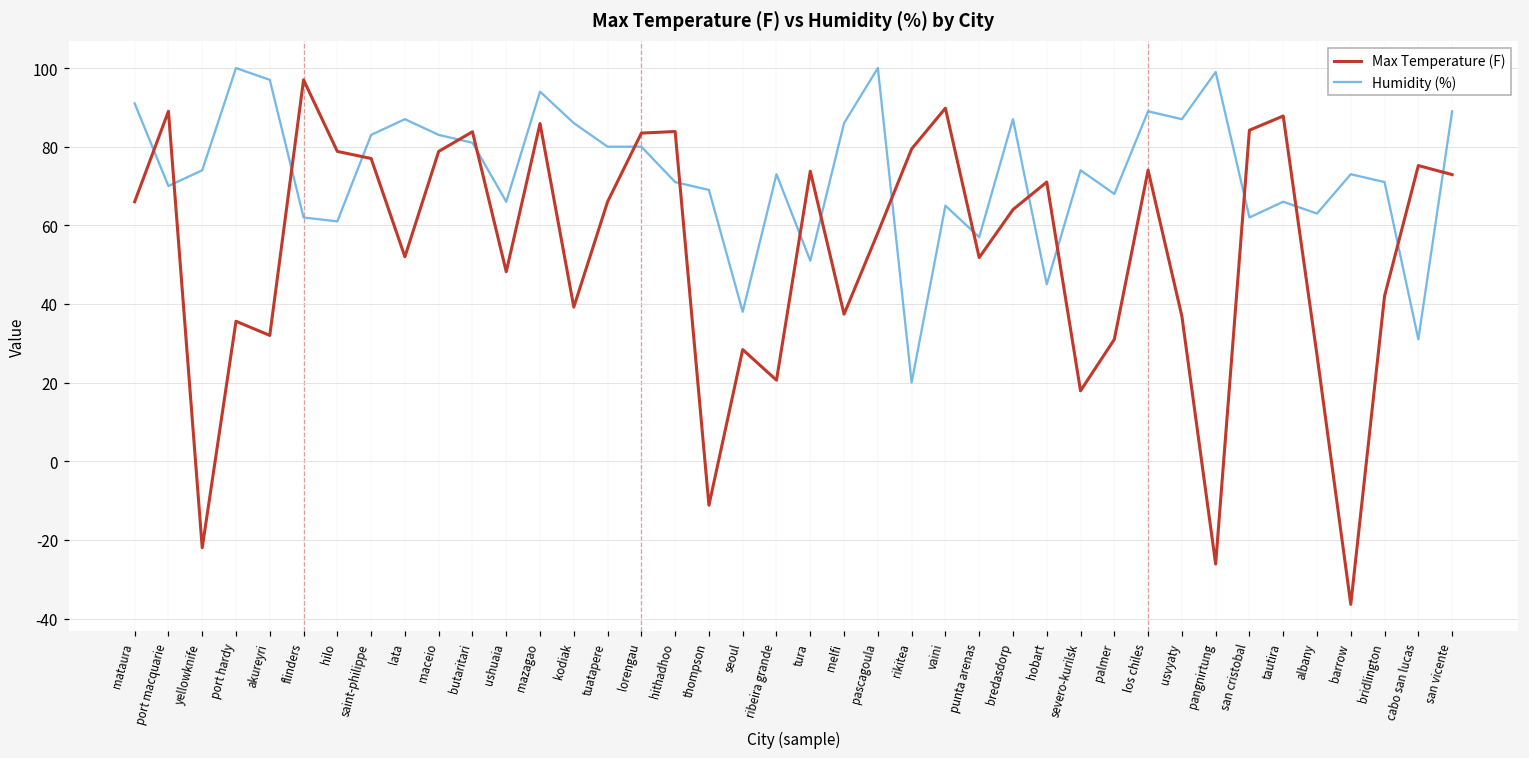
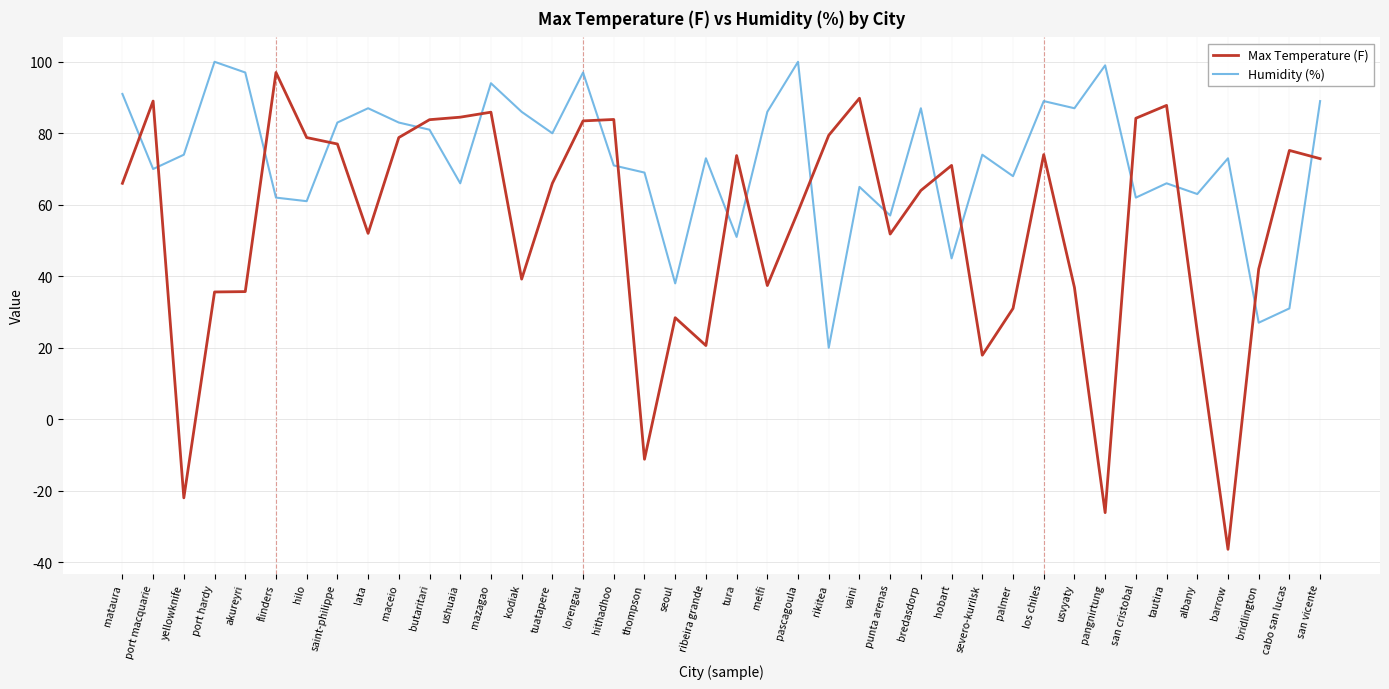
Max Temperature (F), akureyri: 32 -> 36
Max Temperature (F), ushuaia: 48 -> 85
Humidity (%), lorengau: 80 -> 97
Max Temperature (F), albany: 27 -> 25
Humidity (%), bridlington: 71 -> 27
